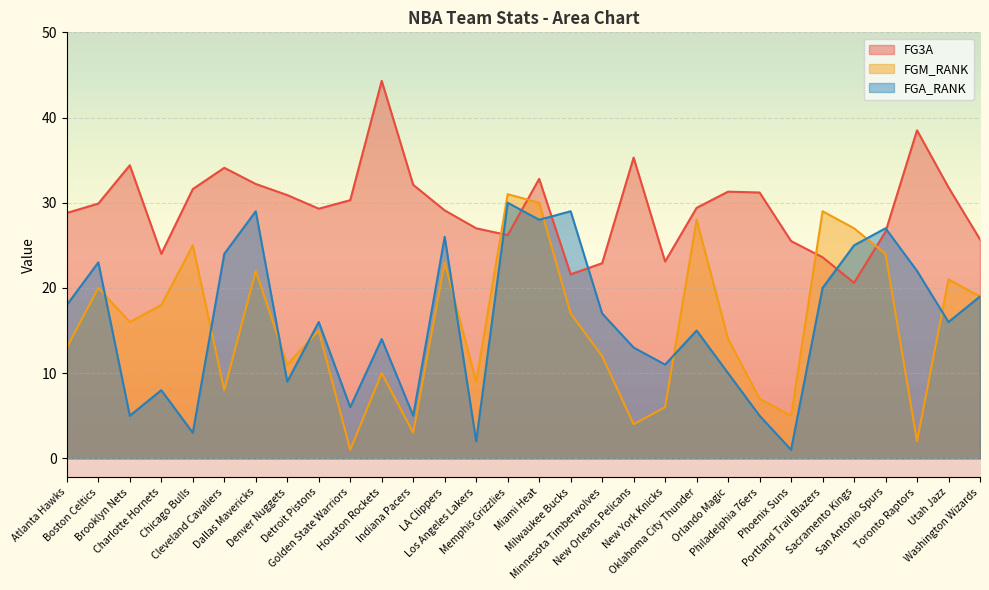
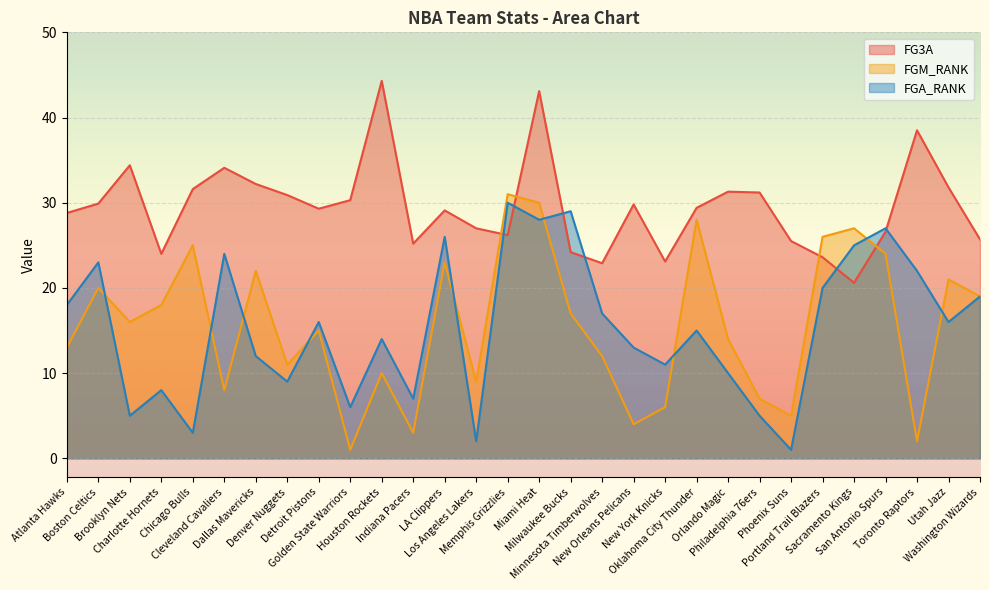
FGA_RANK, Dallas Mavericks: 29 -> 12
FG3A, Indiana Pacers: 32 -> 25
FGA_RANK, Indiana Pacers: 5 -> 7
FG3A, Miami Heat: 33 -> 43
FG3A, Milwaukee Bucks: 22 -> 24
FG3A, New Orleans Pelicans: 35 -> 30
FGM_RANK, Portland Trail Blazers: 29 -> 26
